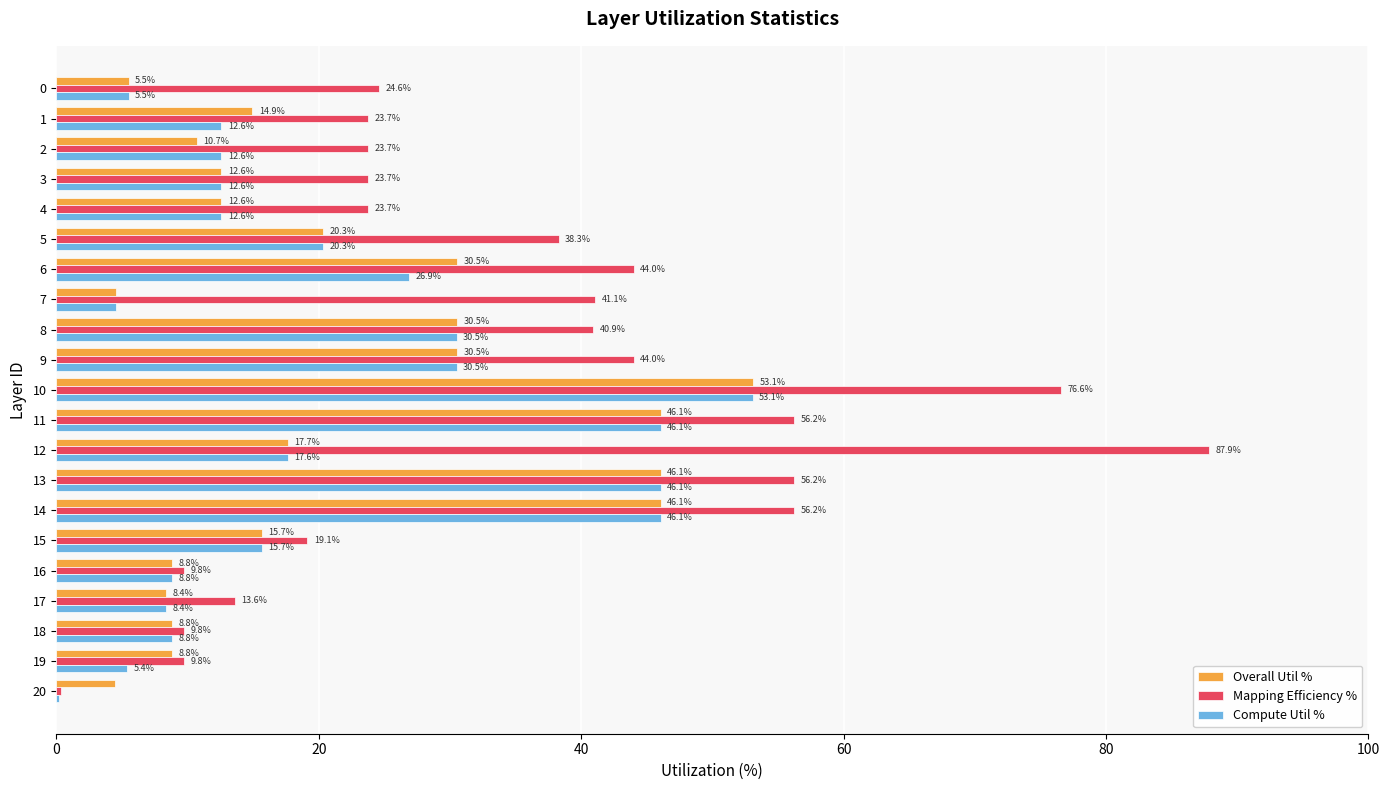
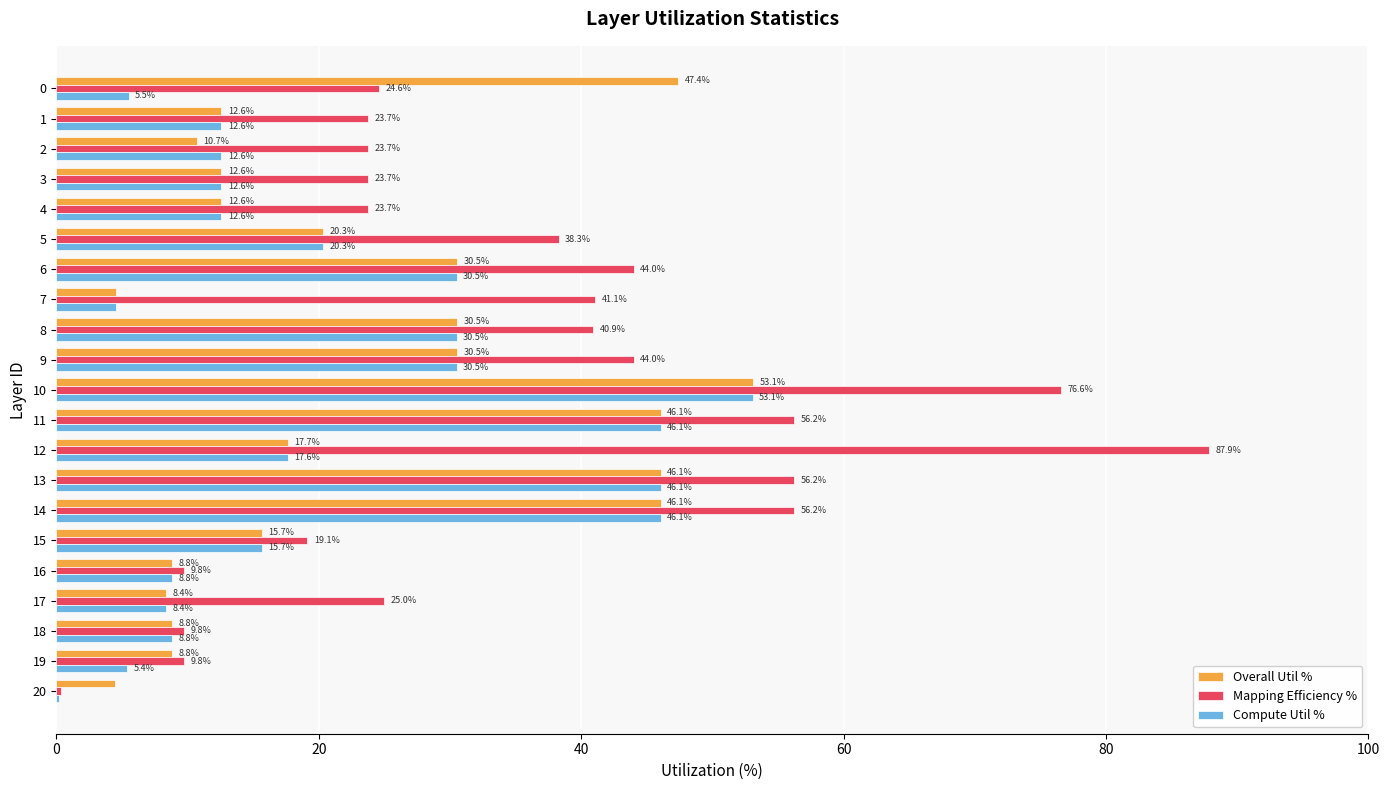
Overall Util %, 0: 5.5% -> 47.4%
Overall Util %, 1: 14.9% -> 12.6%
Compute Util %, 6: 26.9% -> 30.5%
Mapping Efficiency %, 17: 13.6% -> 25.0%
